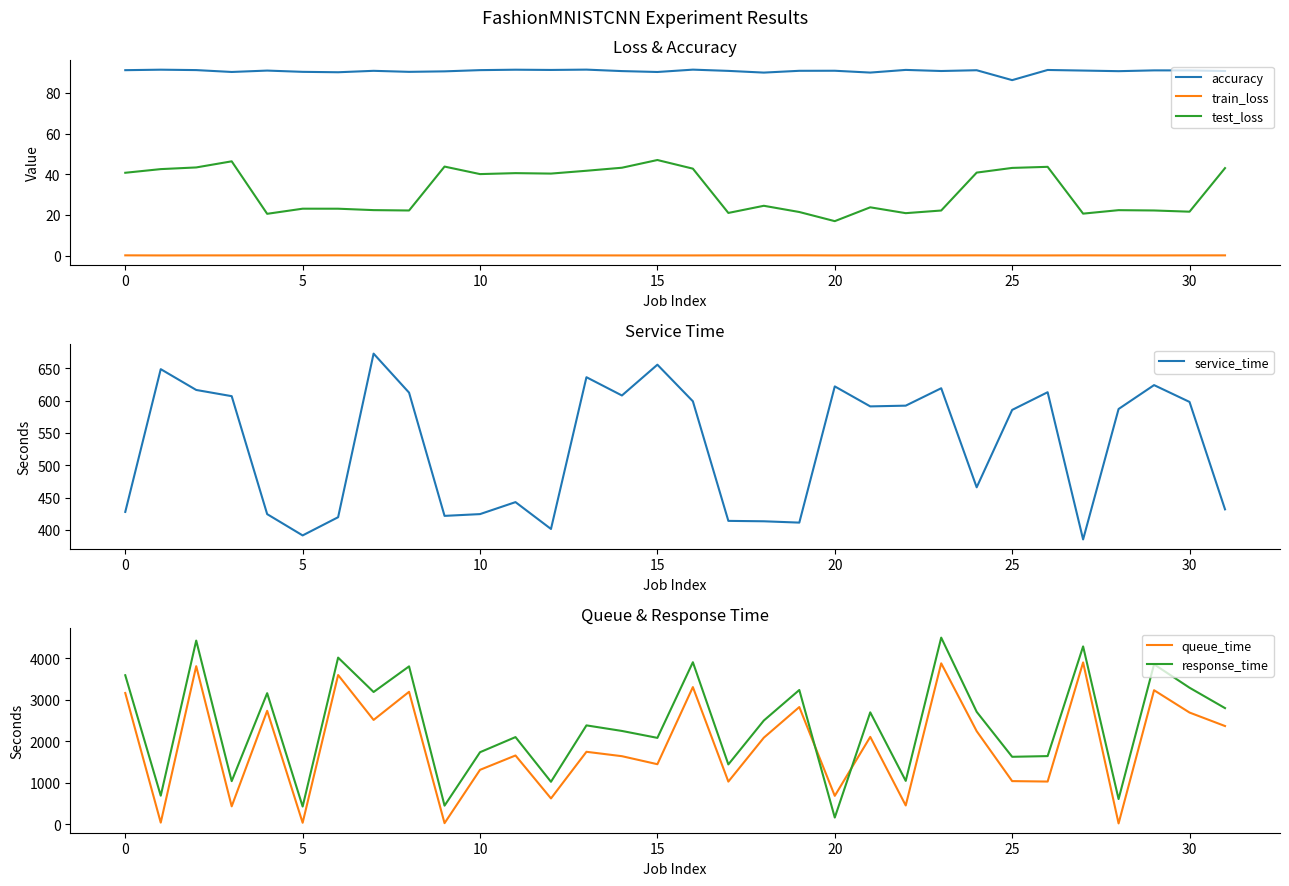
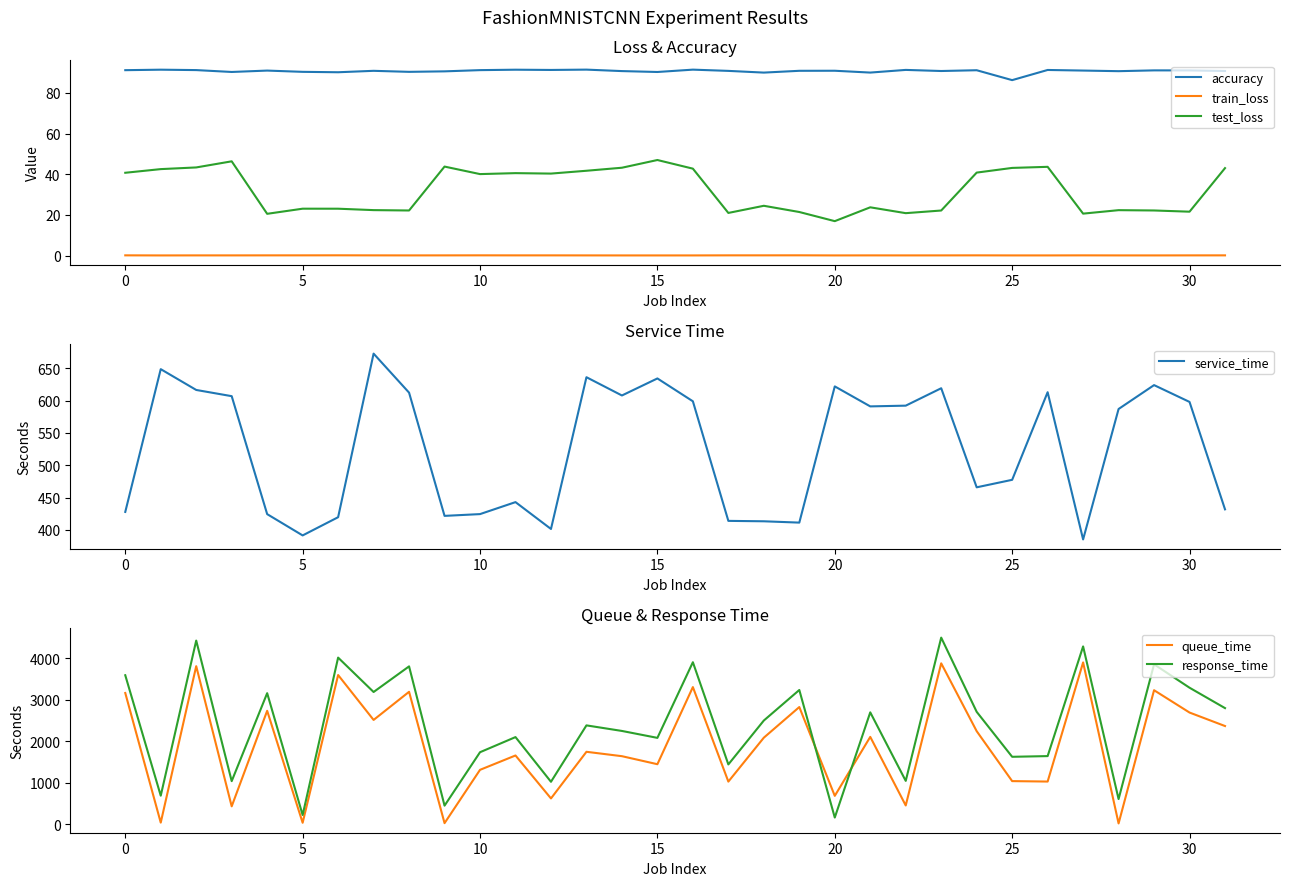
Service Time, 15: 660 -> 630
Service Time, 25: 590 -> 480
Queue & Response Time, response_time, 5: 400 -> 200
